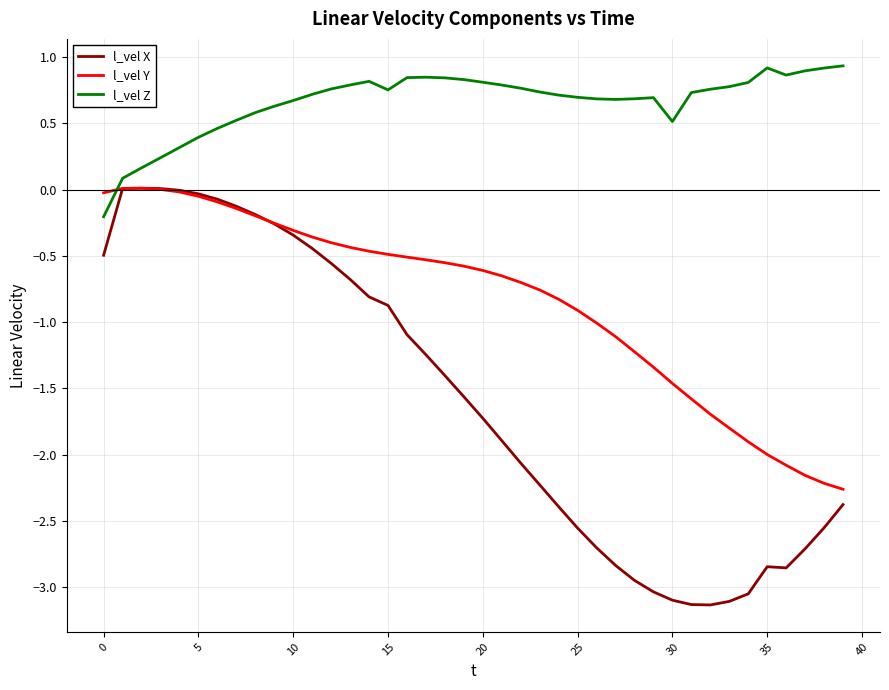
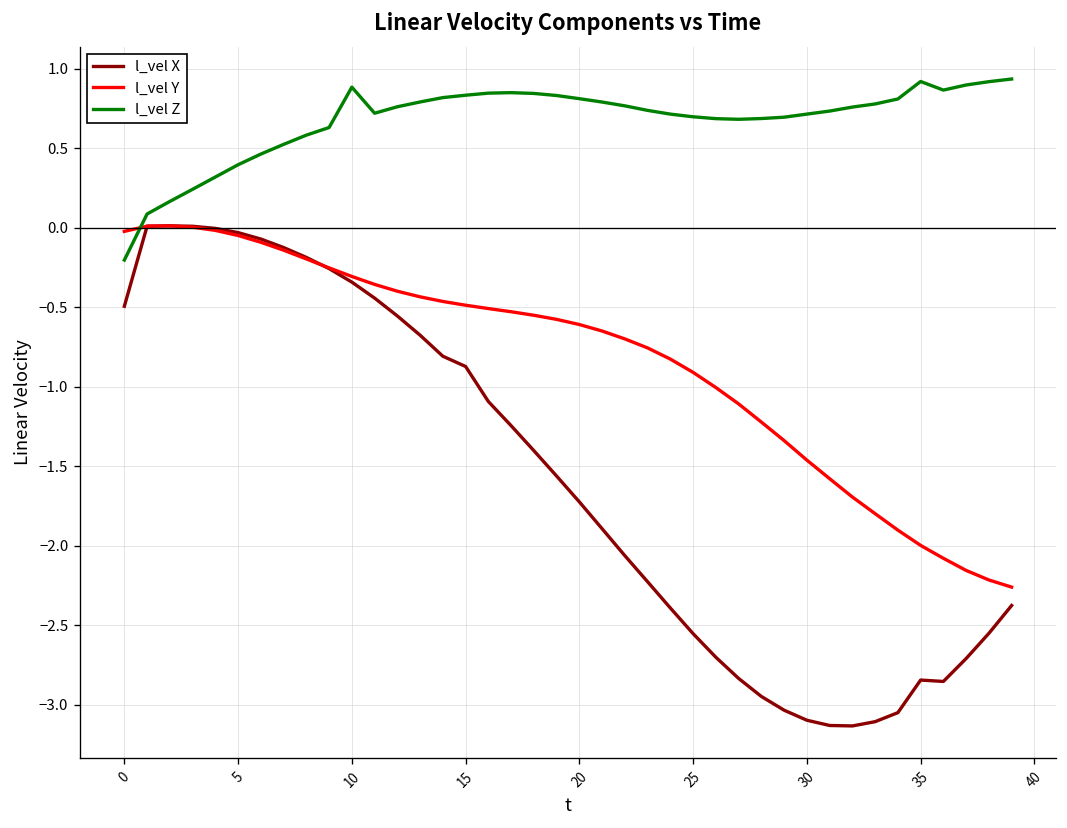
l_vel Z, 10: 0.67 -> 0.88
l_vel Z, 15: 0.75 -> 0.83
l_vel Z, 30: 0.51 -> 0.71
